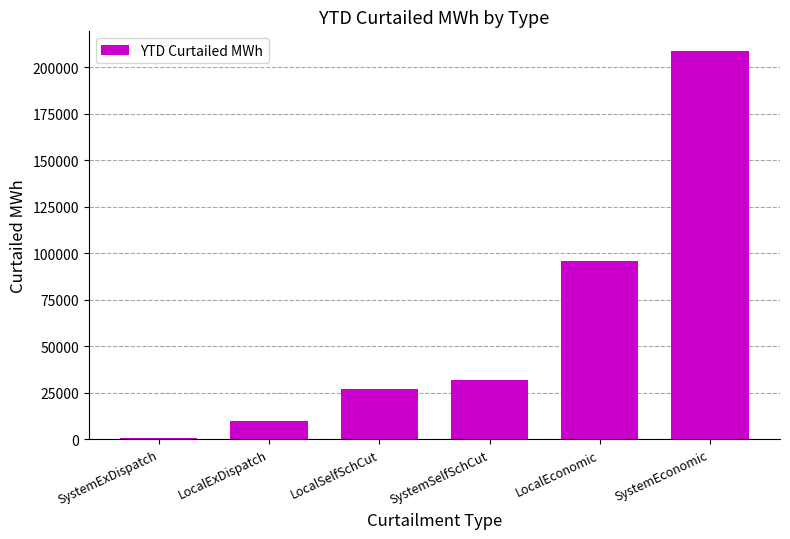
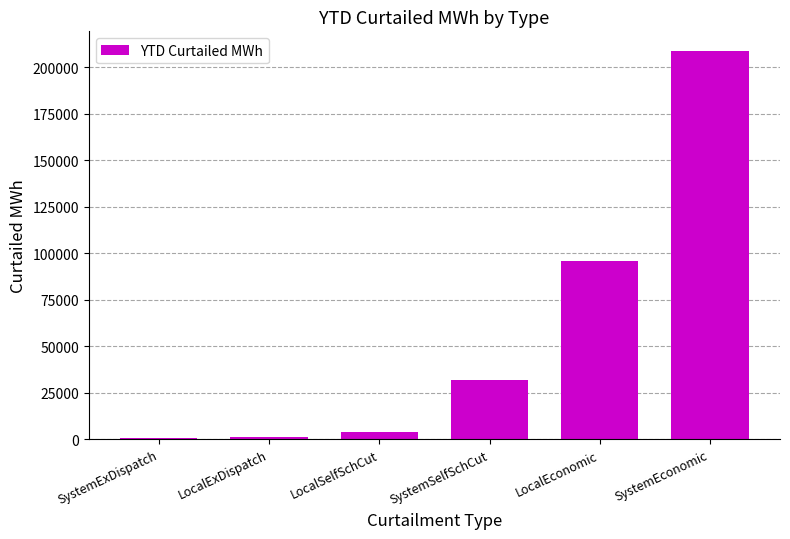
LocalExDispatch: 10000 -> 1000
LocalSelfSchCut: 27000 -> 4000
